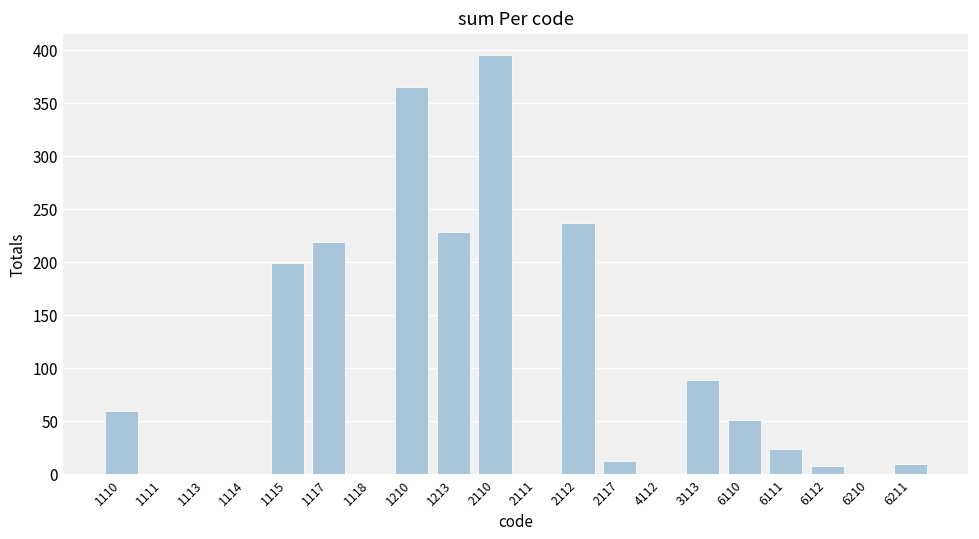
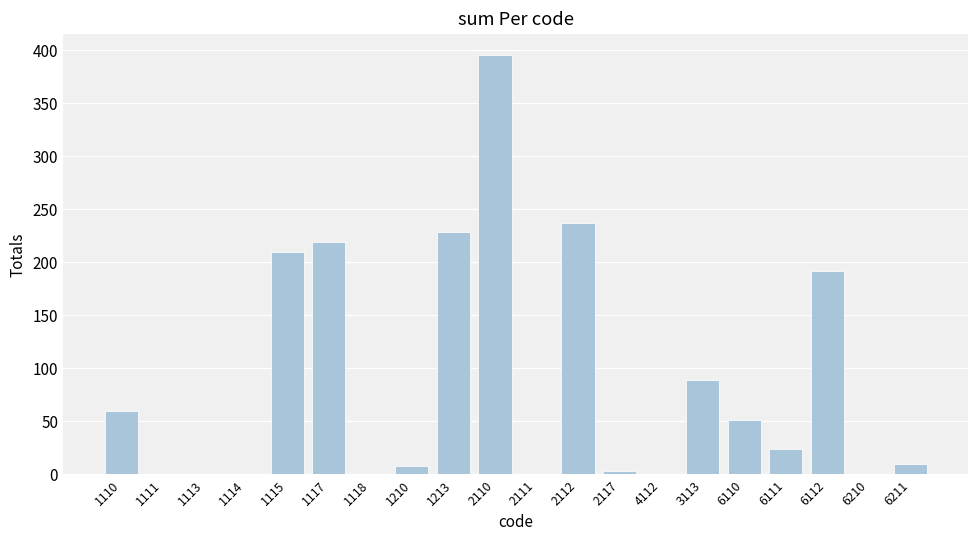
1115: 200 -> 210
1210: 370 -> 10
2117: 10 -> 0
6112: 10 -> 190
